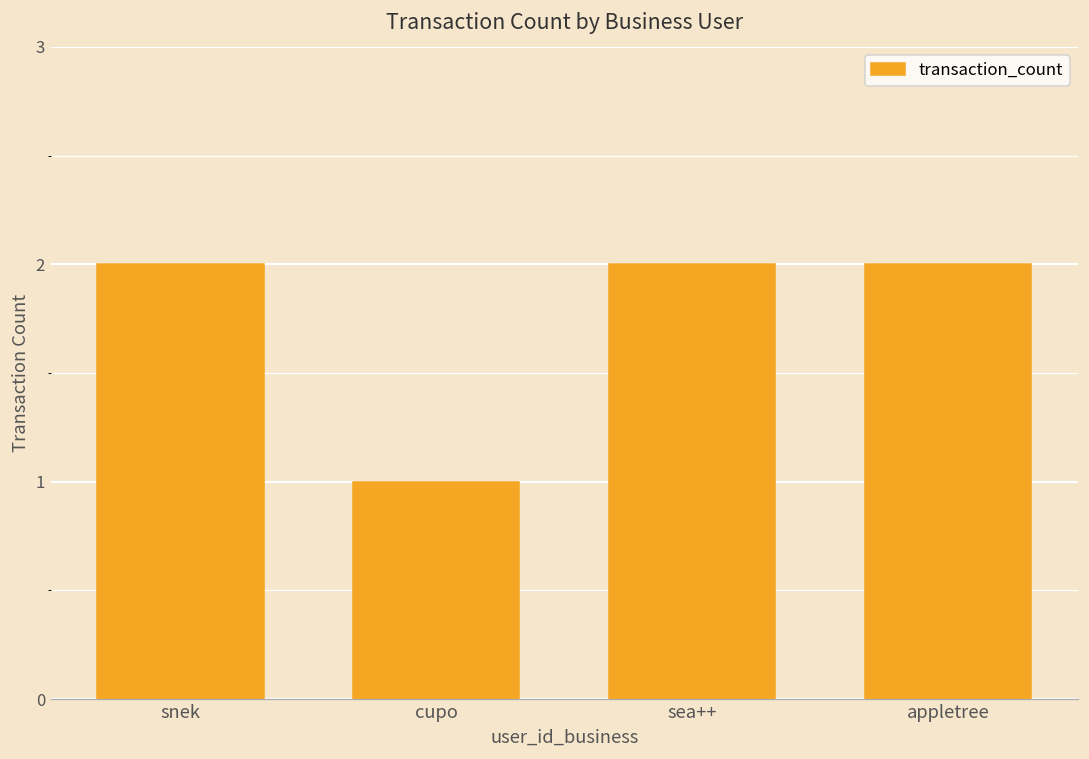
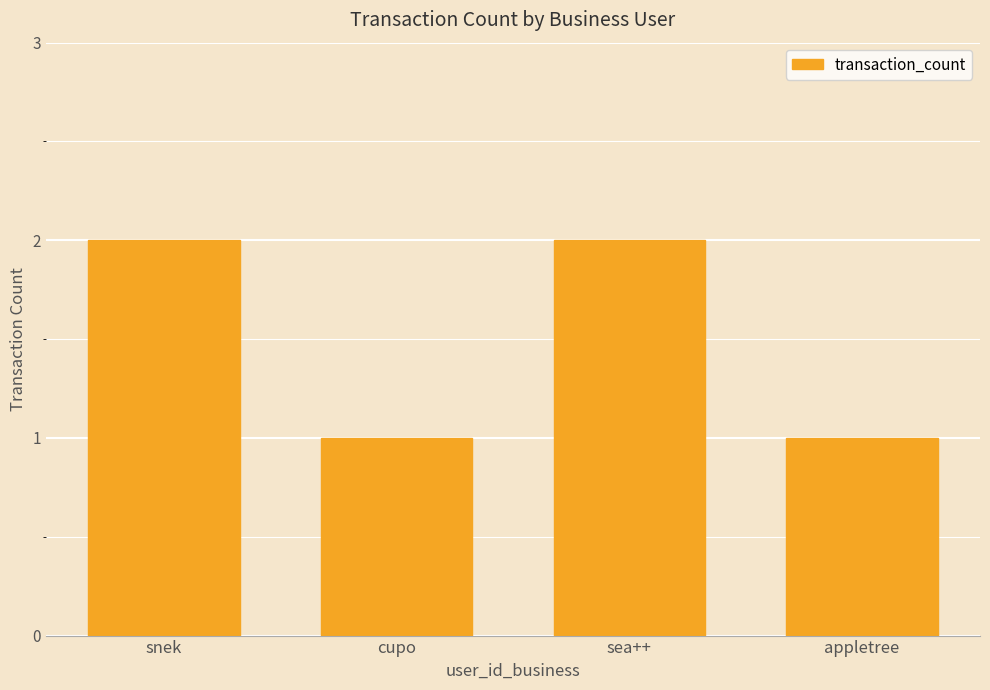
appletree: 2 -> 1
